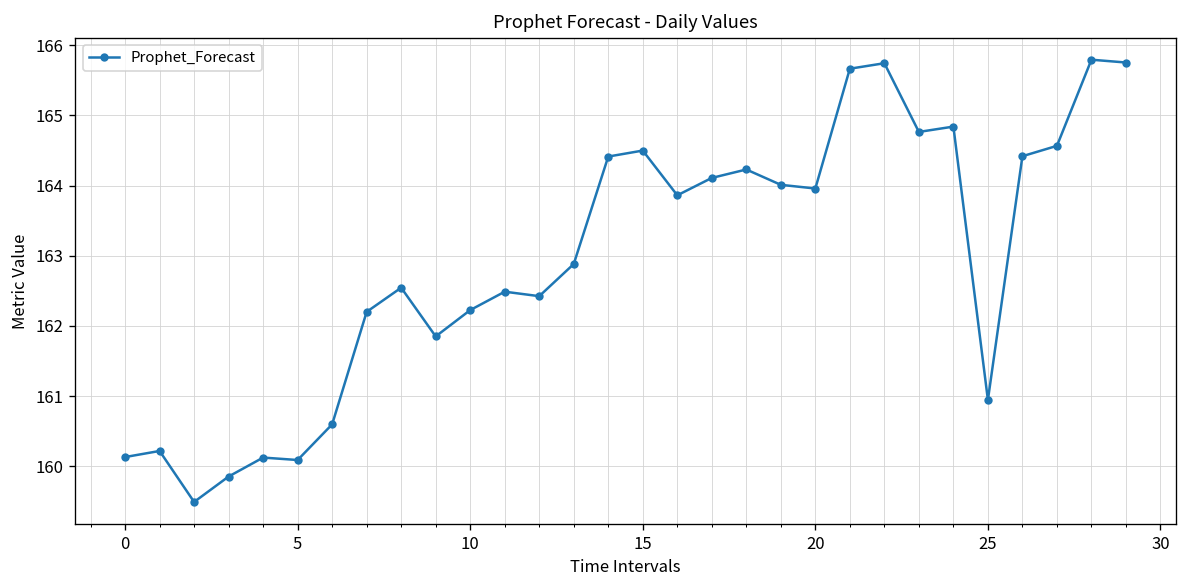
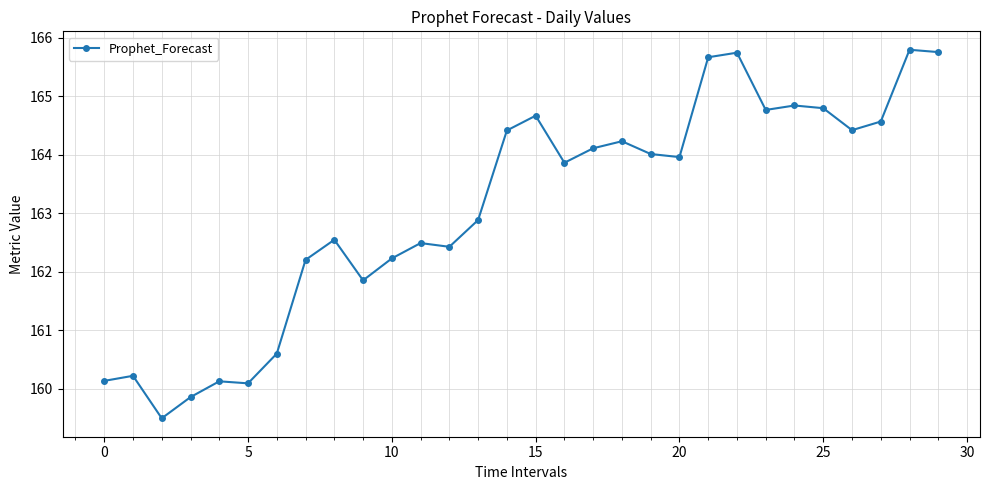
15: 164.5 -> 164.7
25: 160.9 -> 164.8
